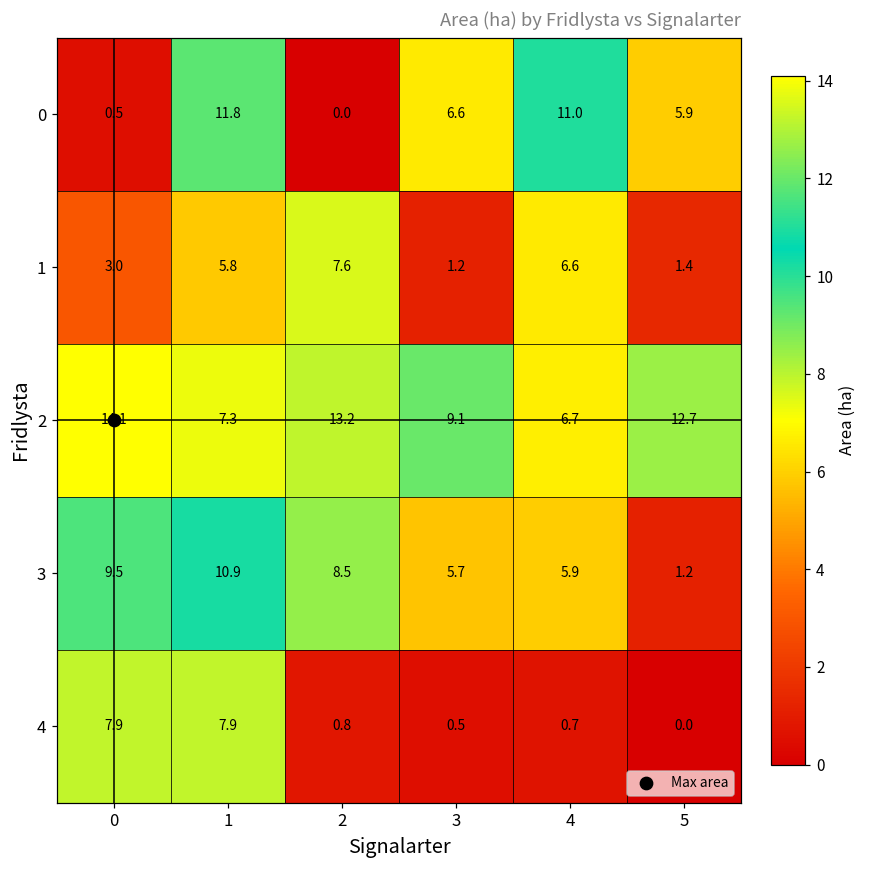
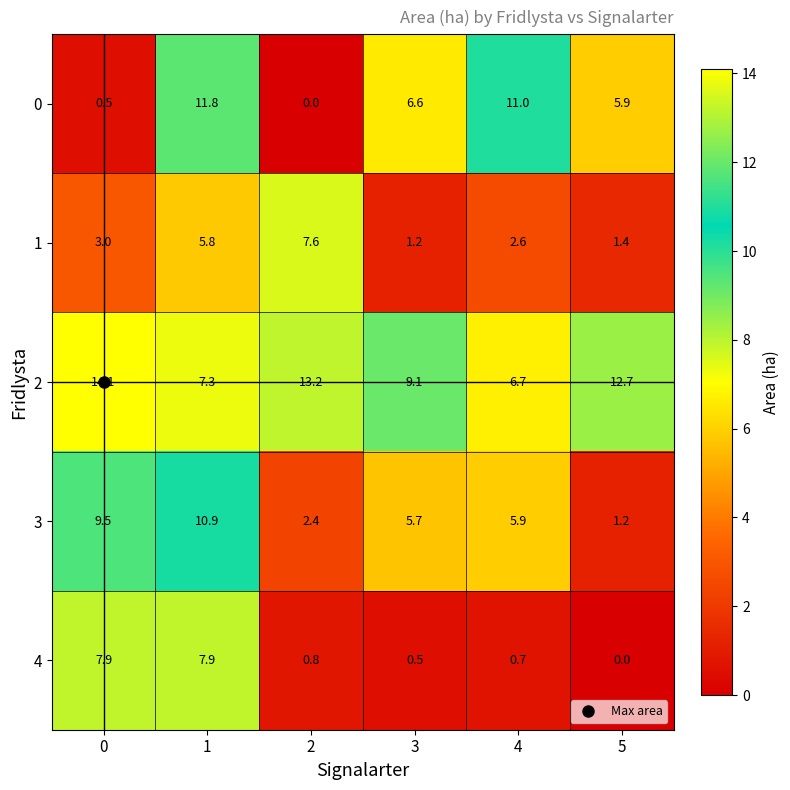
1, 4: 6.6 -> 2.6
3, 2: 8.5 -> 2.4
